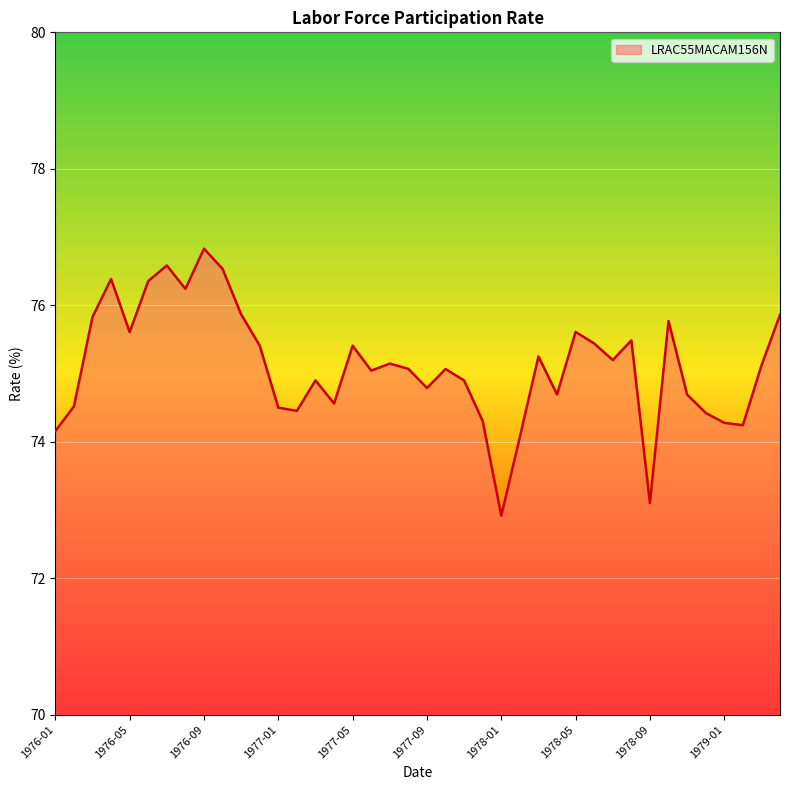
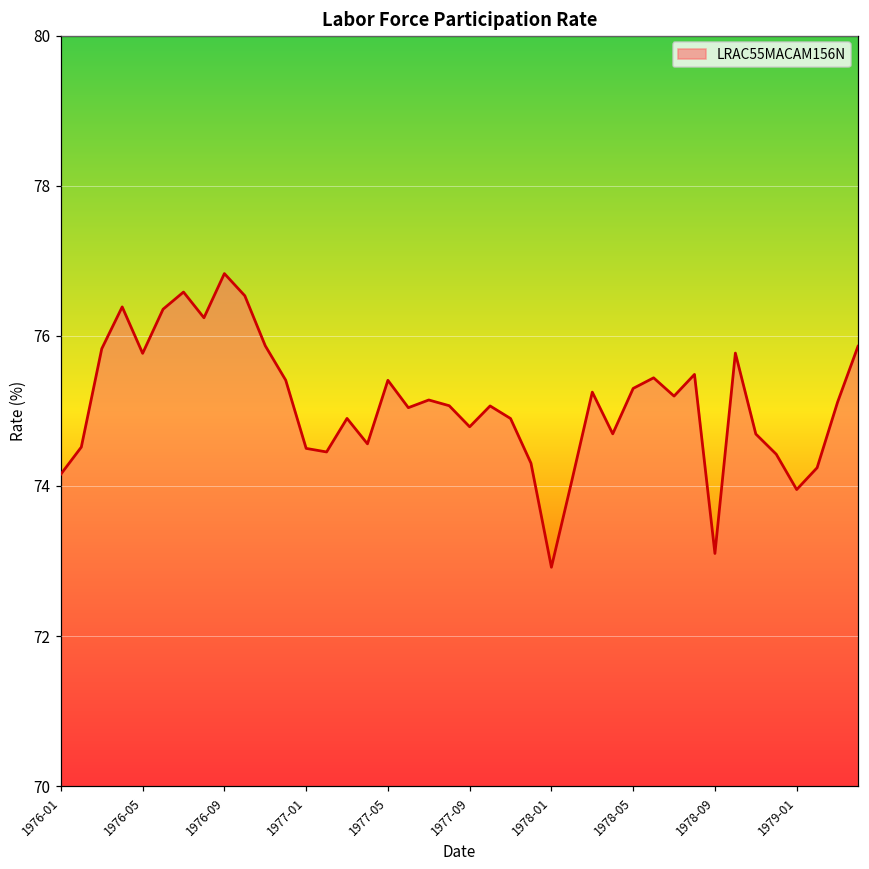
1976-05: 75.6 -> 75.8
1978-05: 75.6 -> 75.3
1979-01: 74.3 -> 74.0
